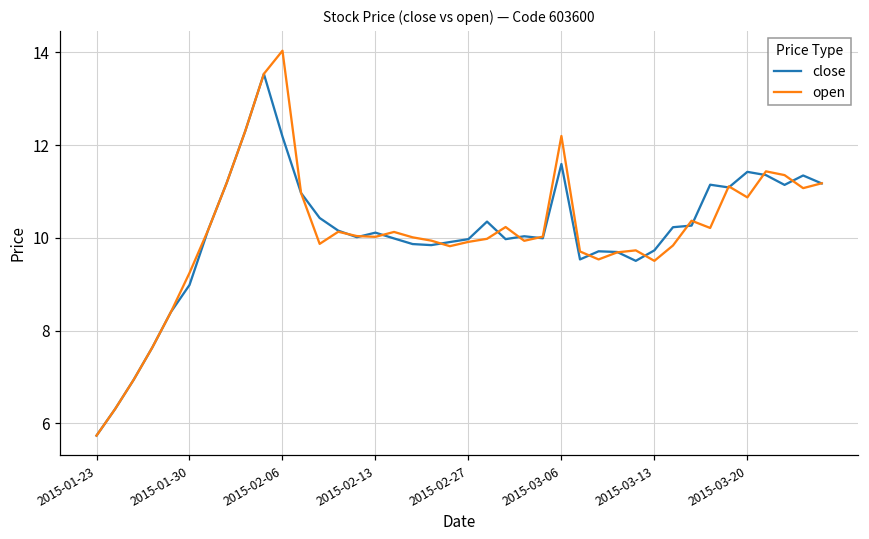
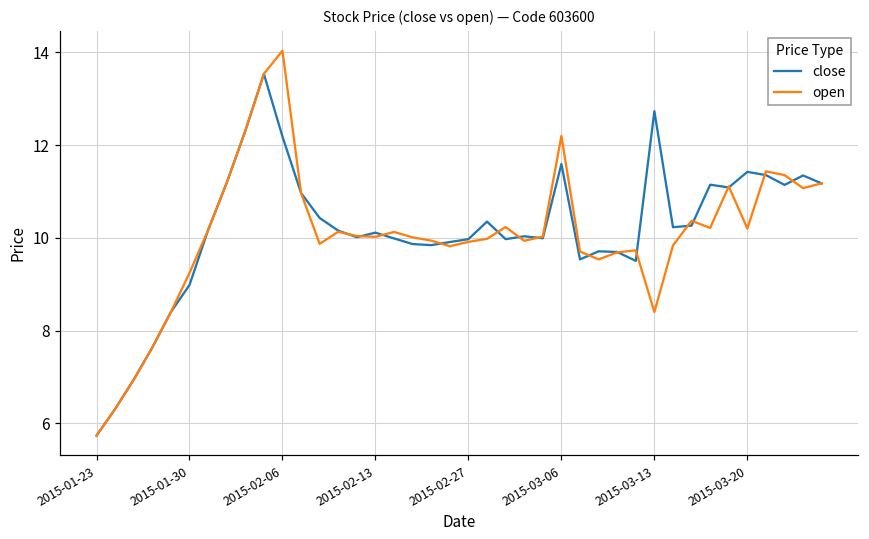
close, 2015-03-13: 9.7 -> 12.7
open, 2015-03-13: 9.5 -> 8.4
open, 2015-03-20: 10.9 -> 10.2
